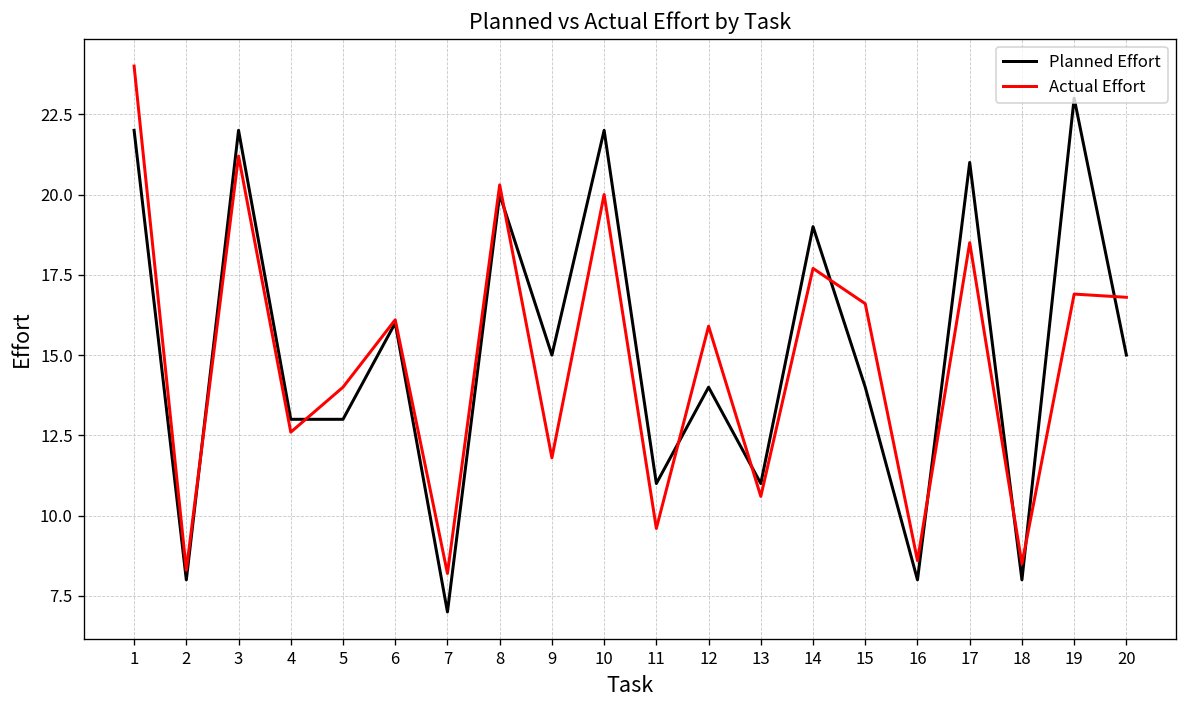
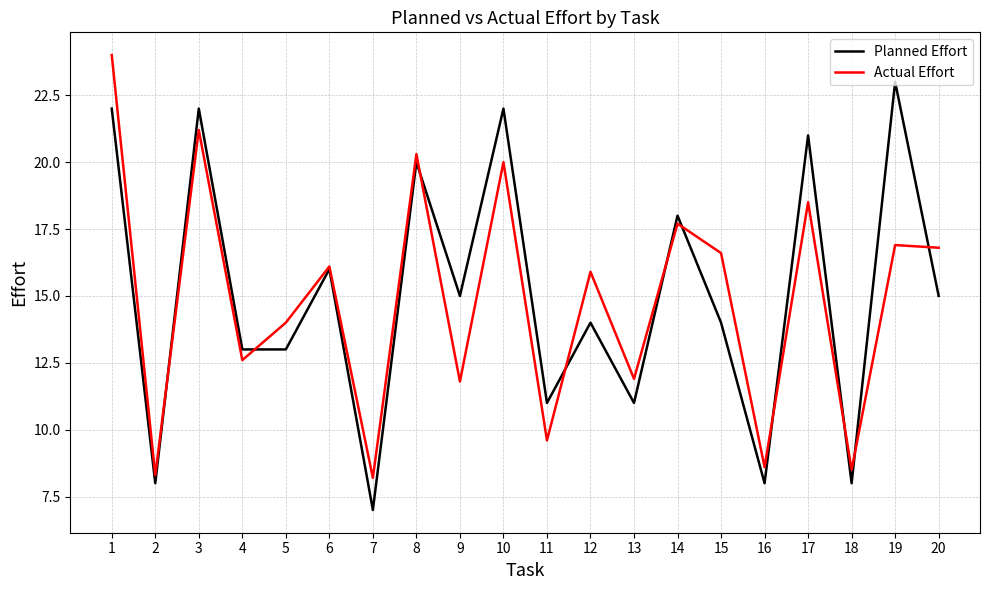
Actual Effort, 13: 10.6 -> 11.9
Planned Effort, 14: 19 -> 18
